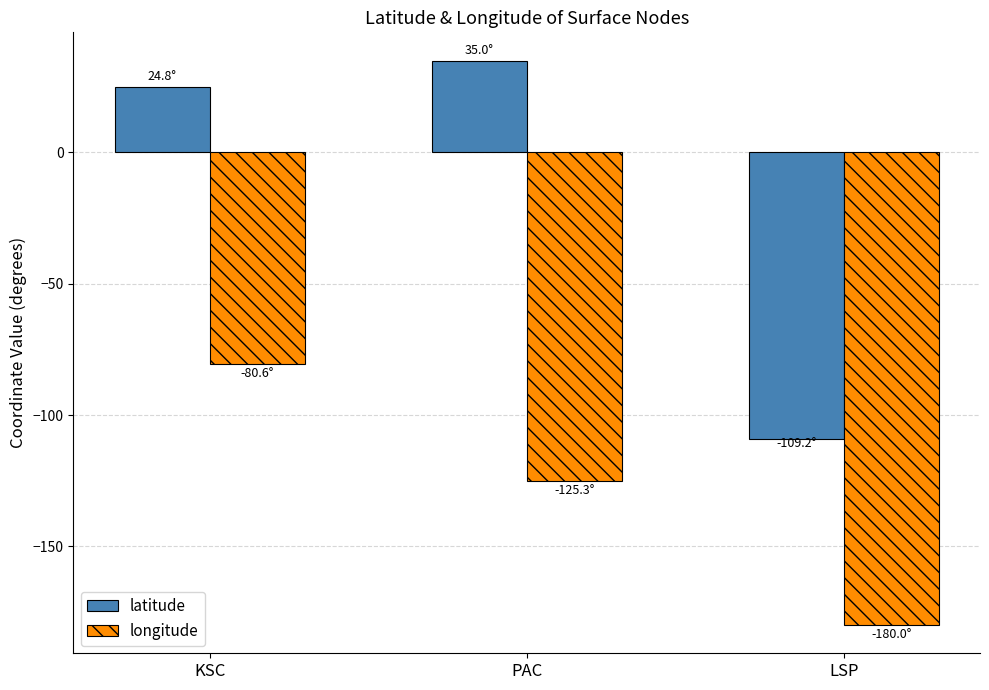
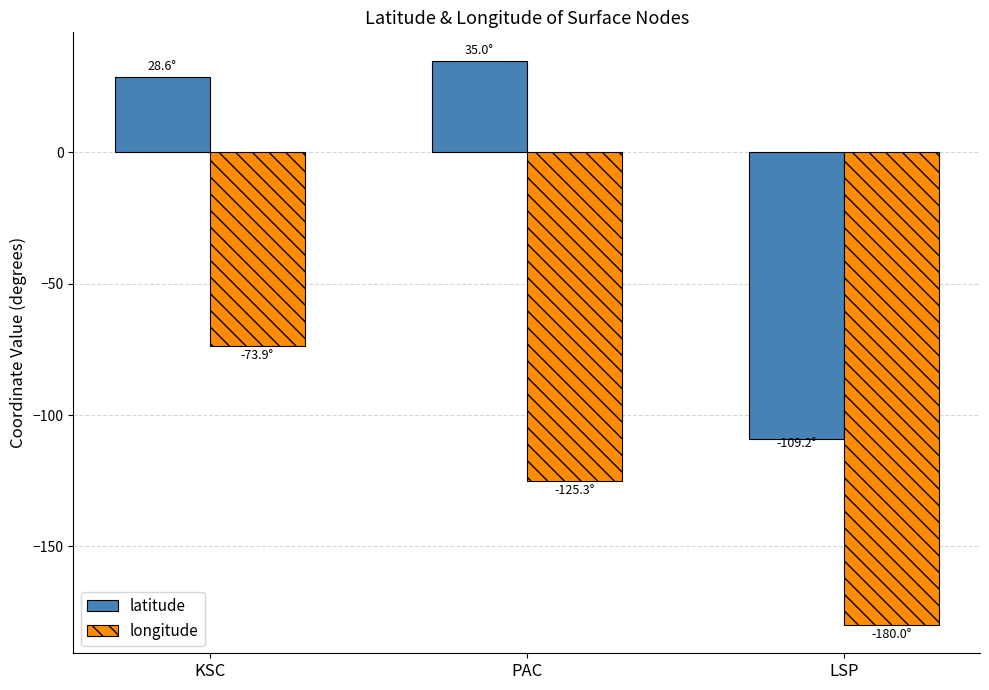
latitude, KSC: 24.8° -> 28.6°
longitude, KSC: -80.6° -> -73.9°
